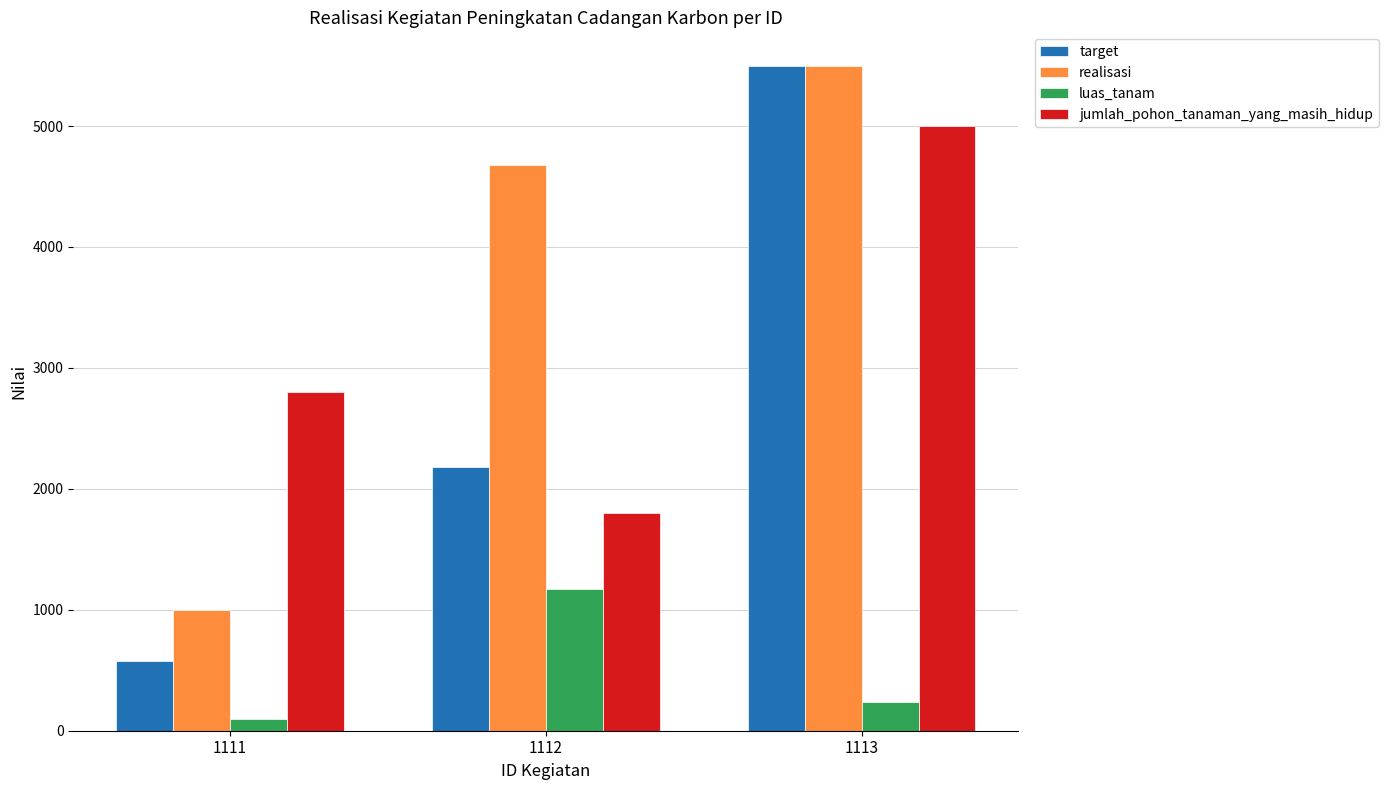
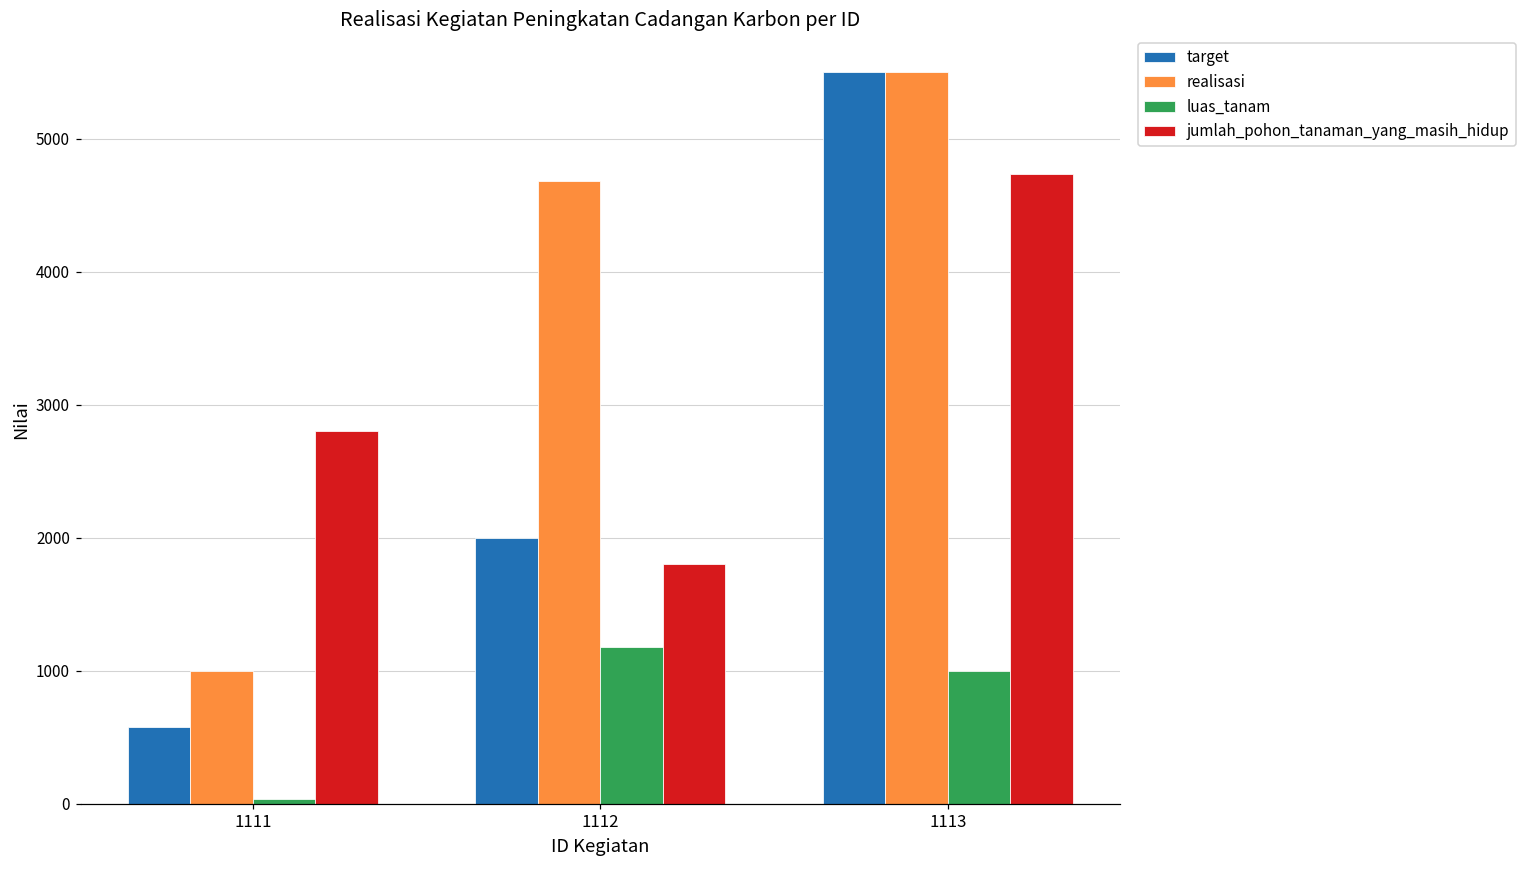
luas_tanam, 1111: 100 -> 30
target, 1112: 2180 -> 2000
luas_tanam, 1113: 240 -> 1000
jumlah_pohon_tanaman_yang_masih_hidup, 1113: 5000 -> 4730
